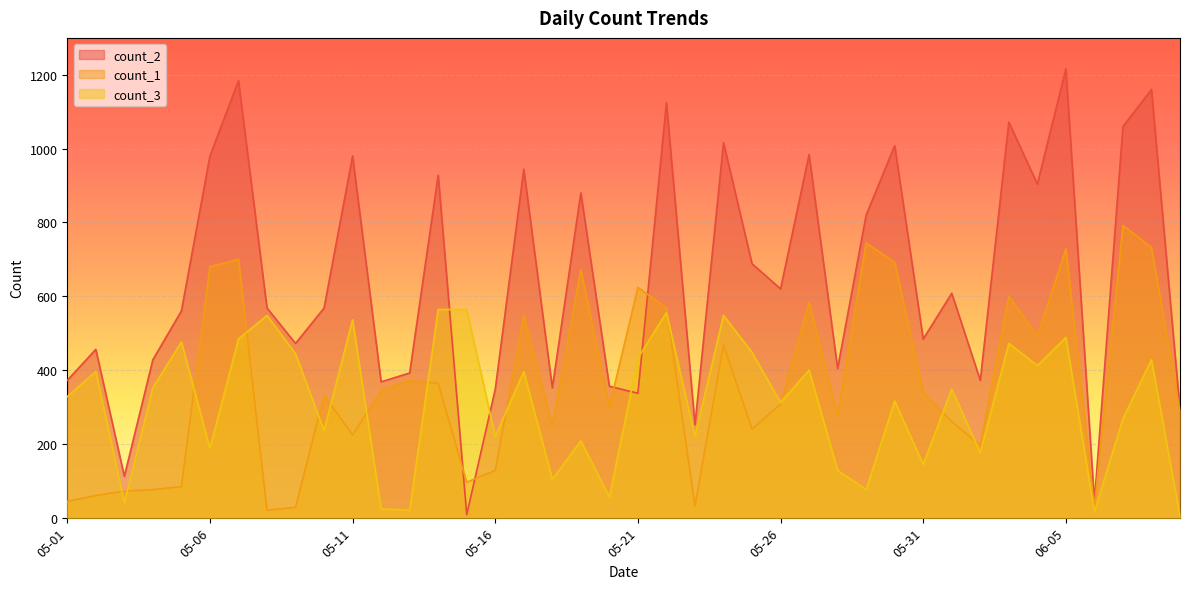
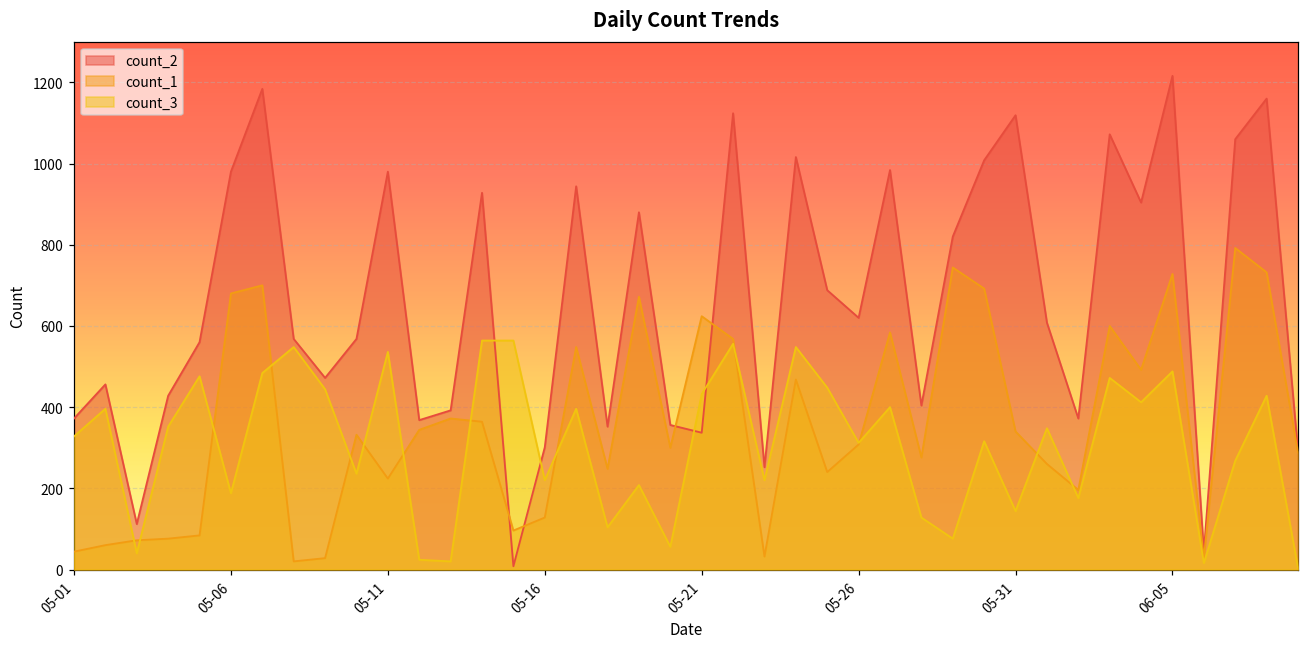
count_2, 05-16: 350 -> 300
count_2, 05-31: 480 -> 1120
